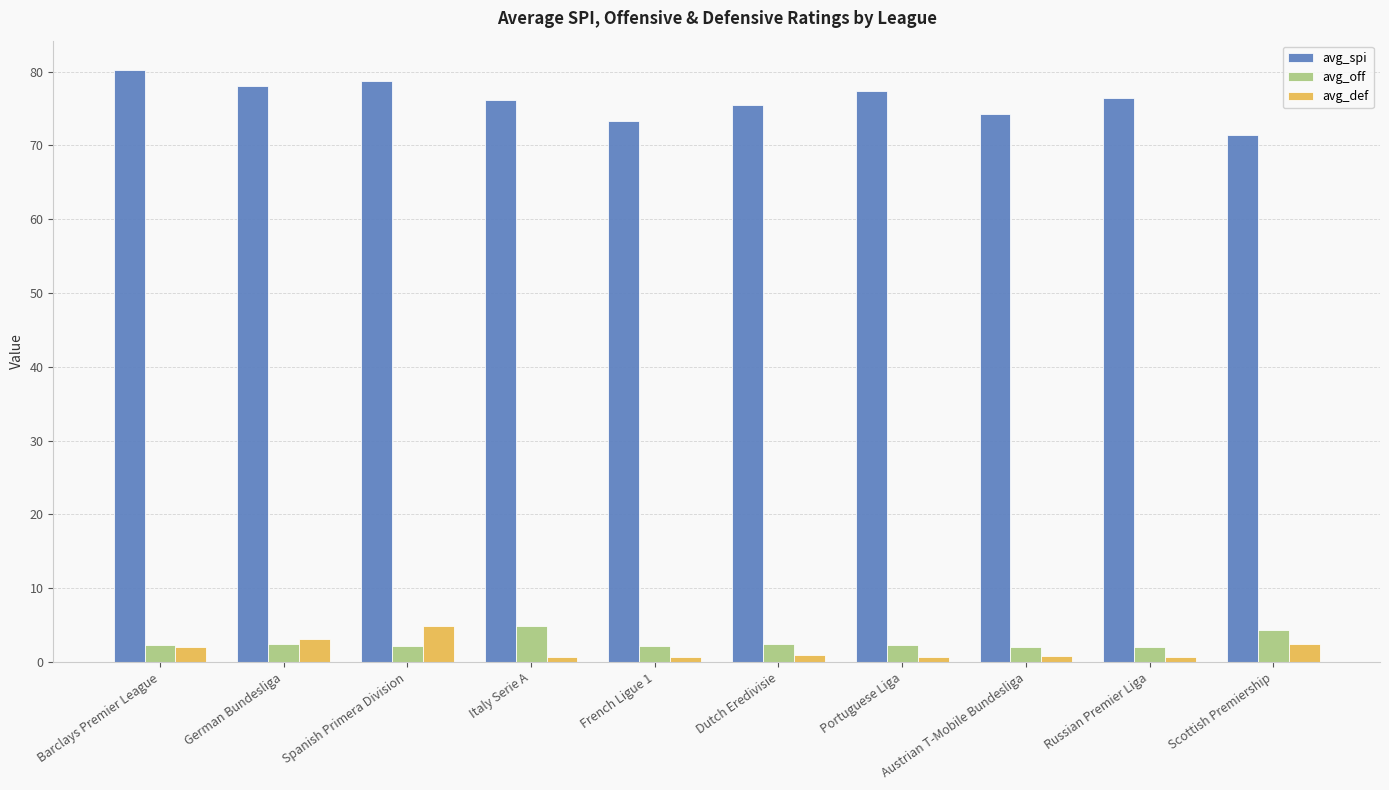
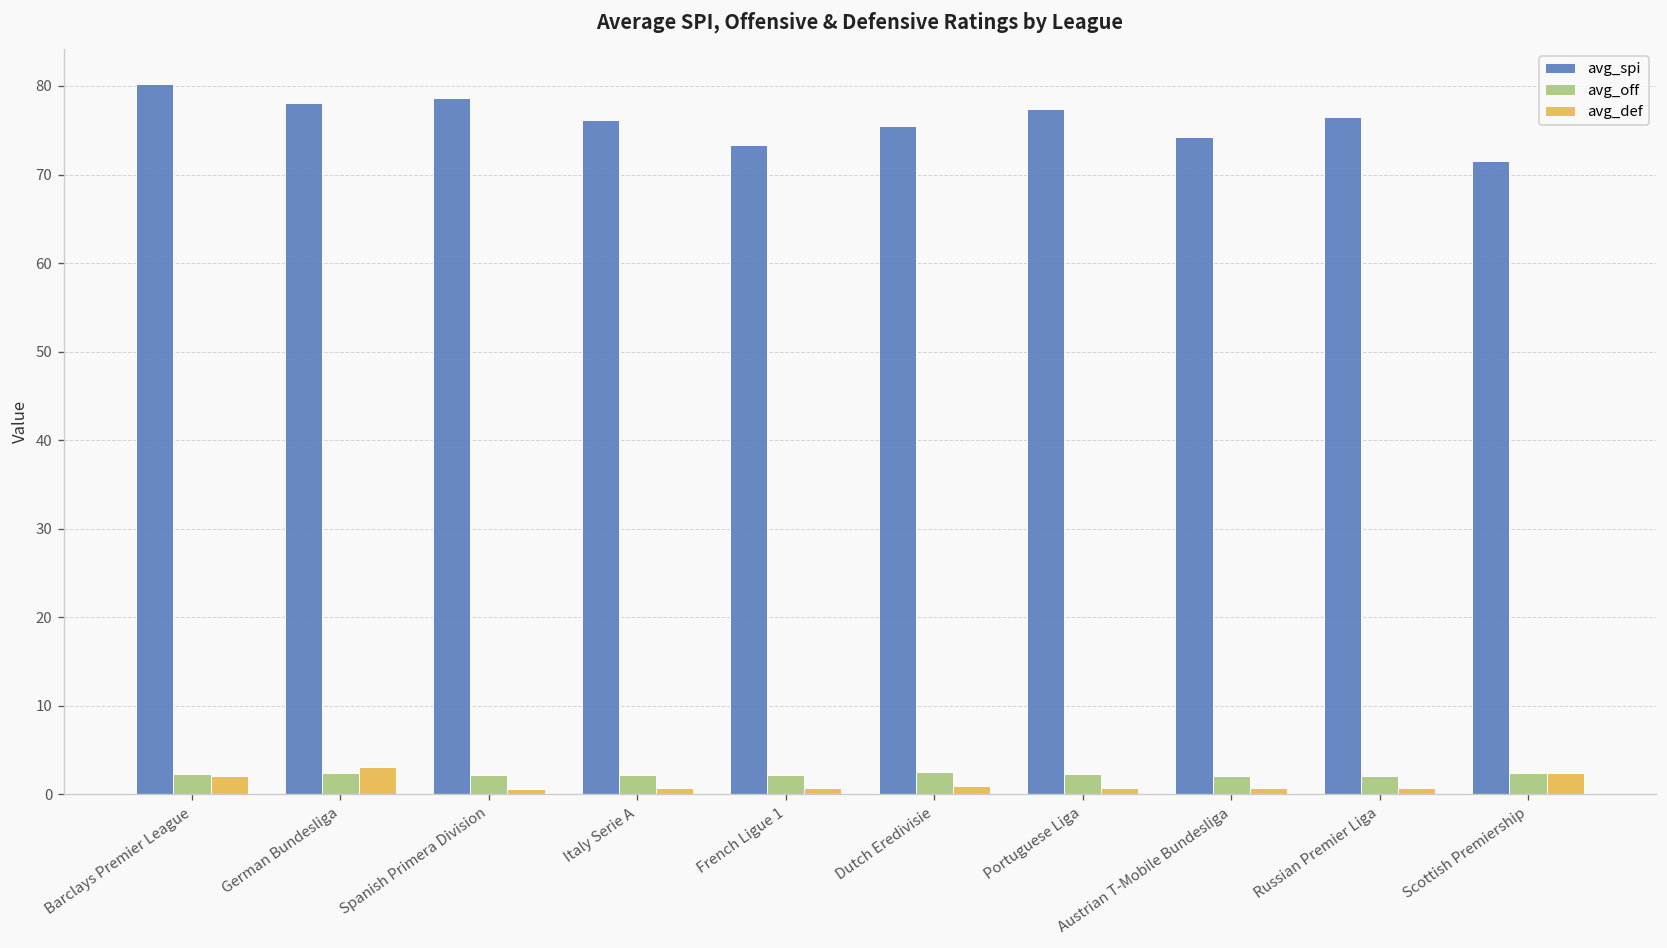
avg_def, Spanish Primera Division: 5 -> 1
avg_off, Italy Serie A: 5 -> 2
avg_off, Scottish Premiership: 4 -> 2
